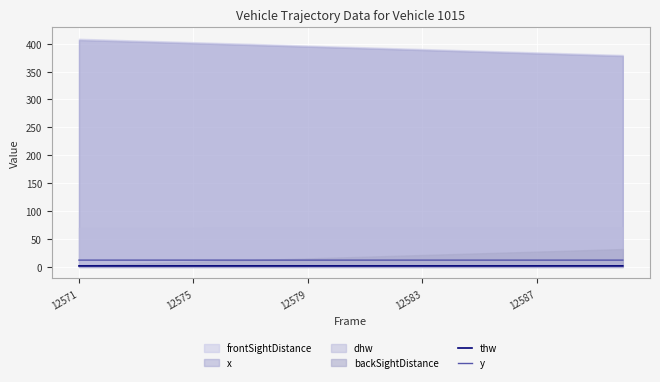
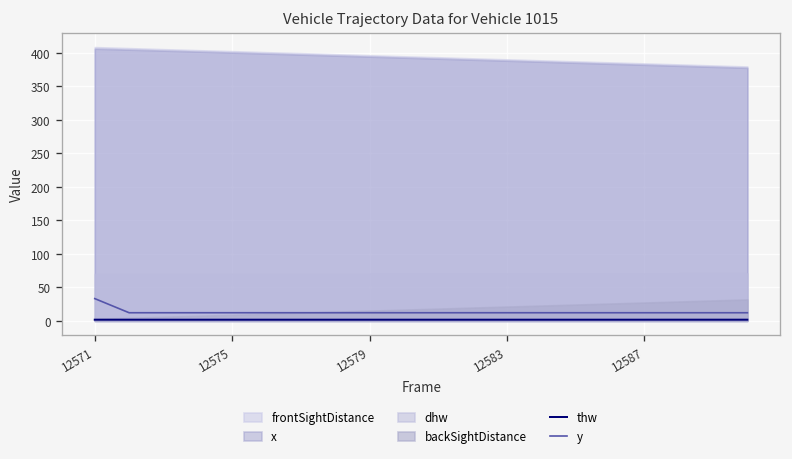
y, 12571: 10 -> 30
